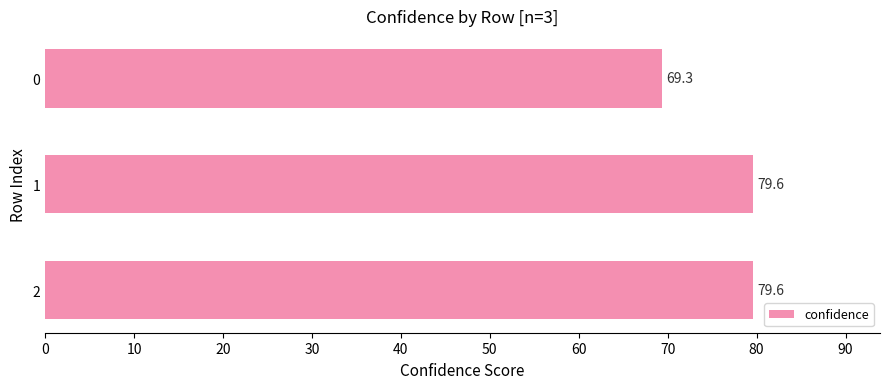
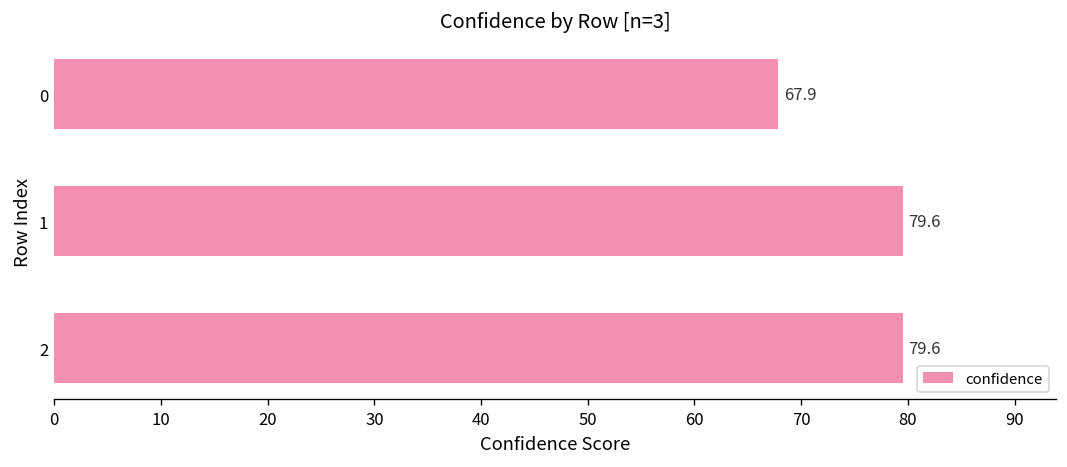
0: 69.3 -> 67.9
